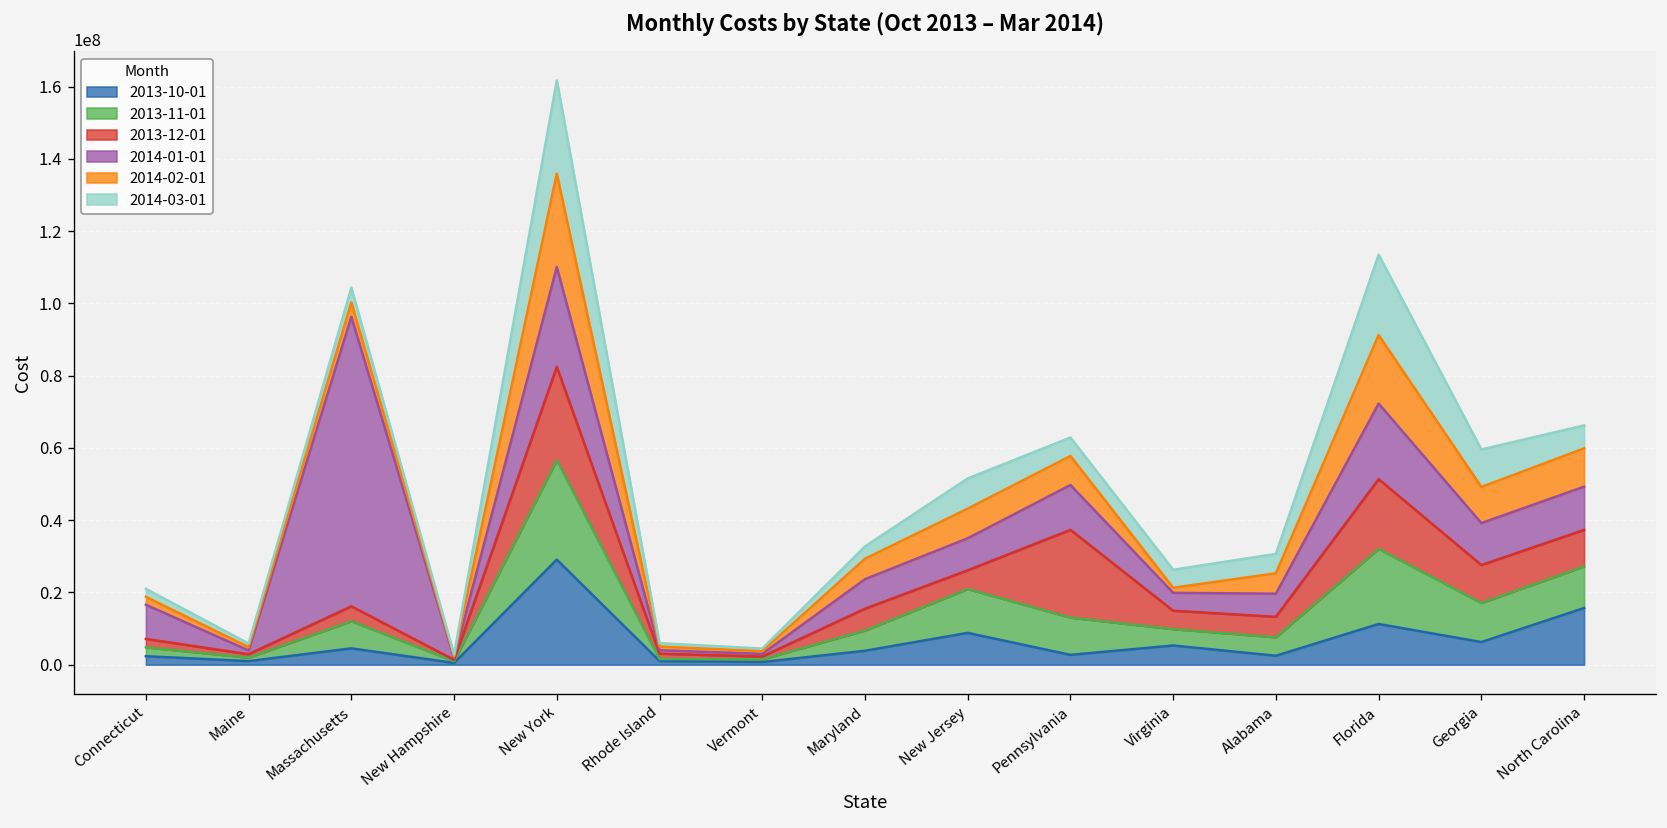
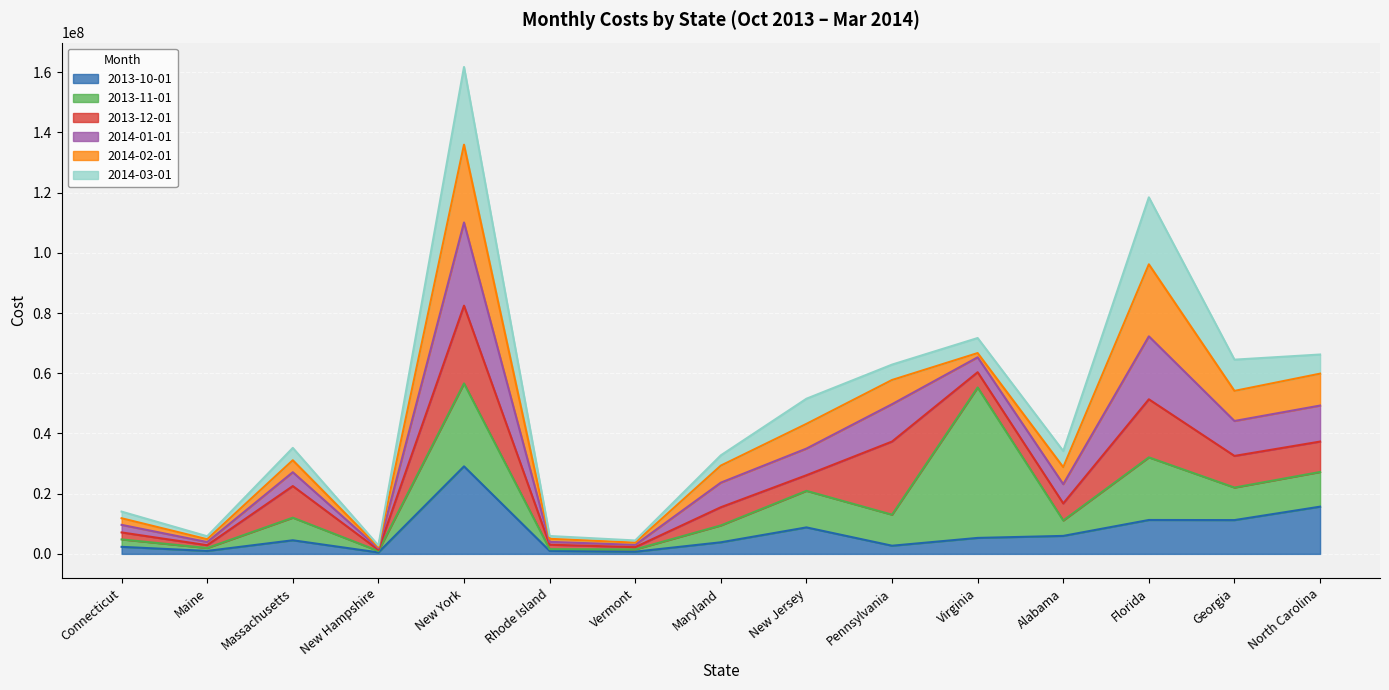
2014-01-01, Connecticut: 9000000 -> 3000000
2013-12-01, Massachusetts: 4000000 -> 11000000
2014-01-01, Massachusetts: 80000000 -> 5000000
2013-11-01, Virginia: 5000000 -> 50000000
2013-10-01, Alabama: 2000000 -> 6000000
2014-02-01, Florida: 19000000 -> 24000000
2013-10-01, Georgia: 6000000 -> 11000000
